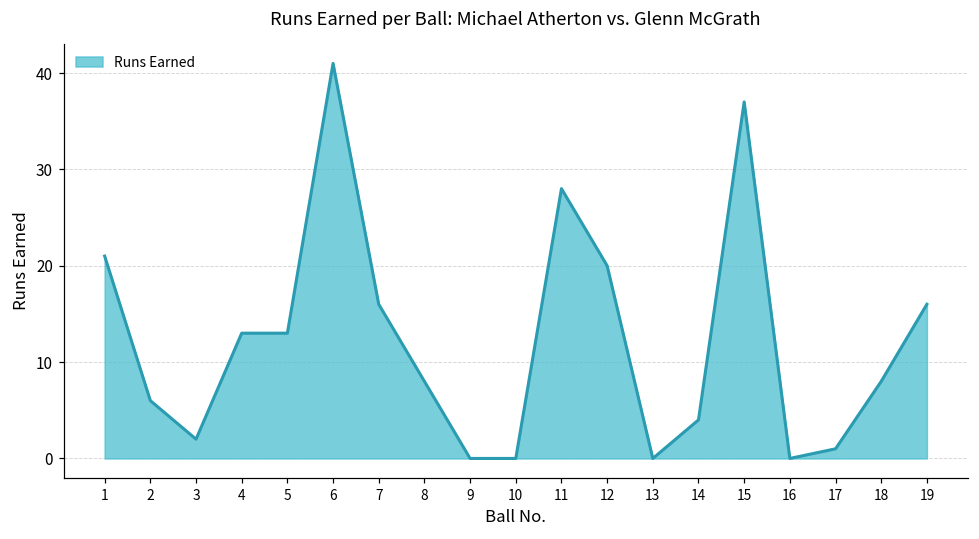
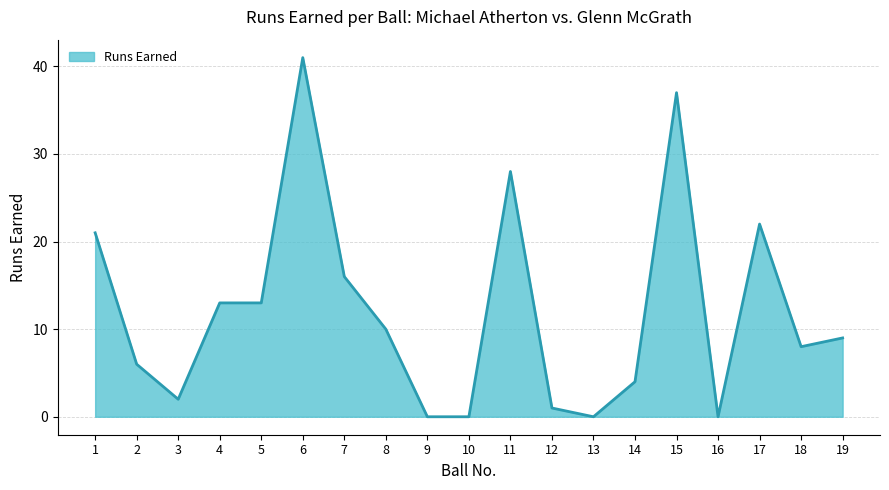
8: 8 -> 10
12: 20 -> 1
17: 1 -> 22
19: 16 -> 9
